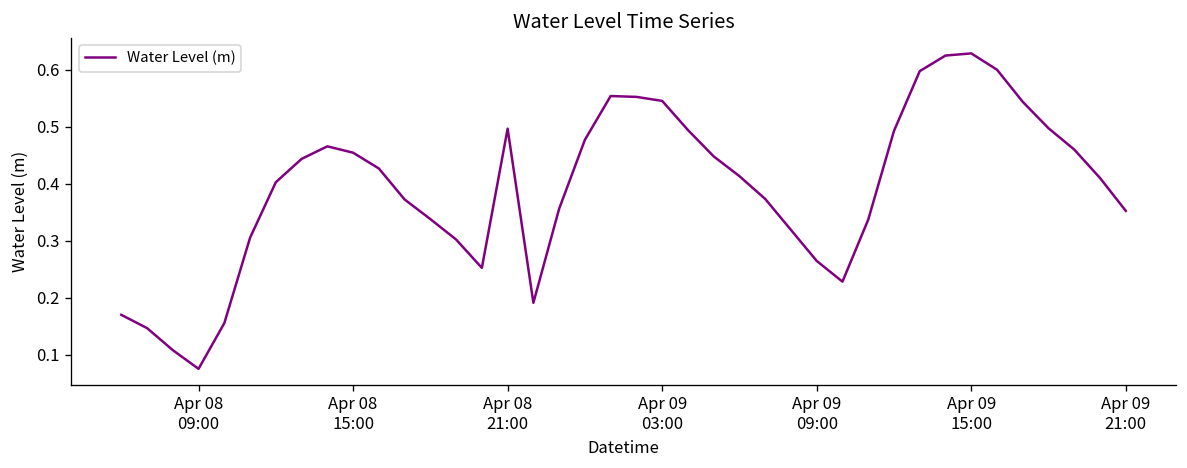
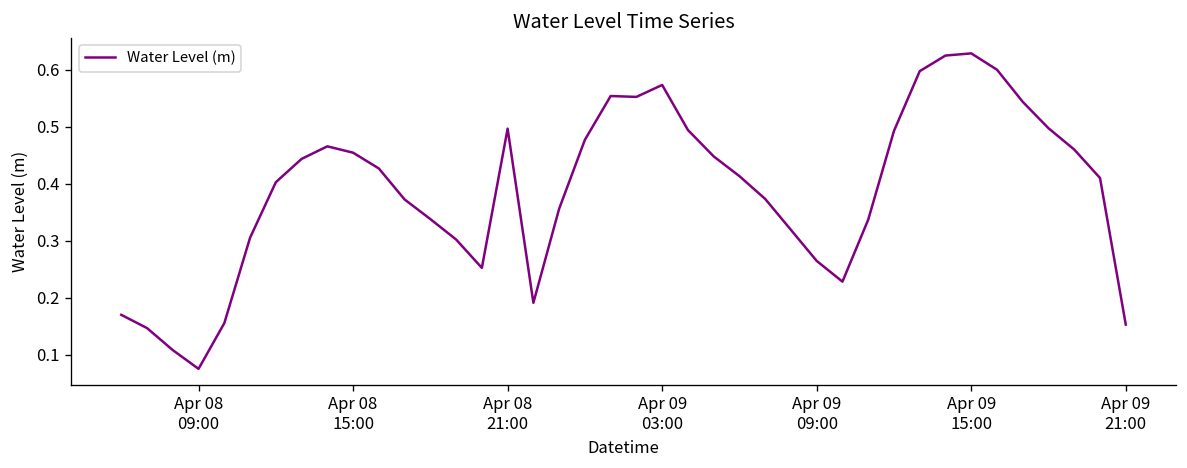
Apr 09 03:00: 0.55 -> 0.57
Apr 09 21:00: 0.35 -> 0.15
